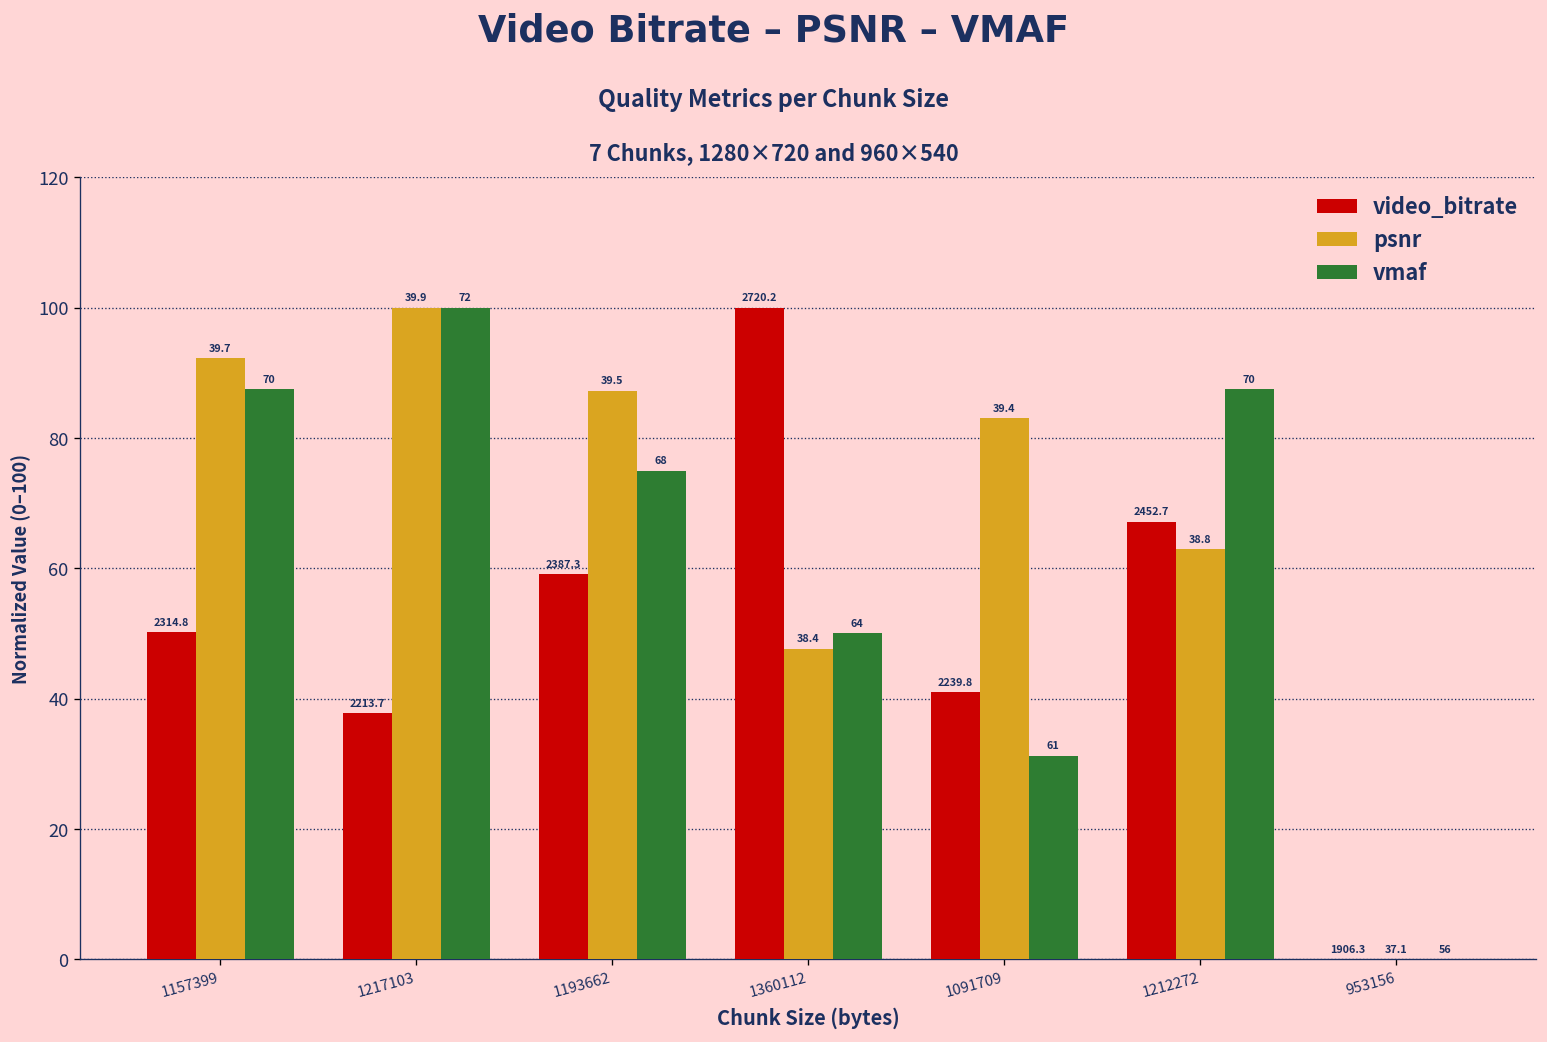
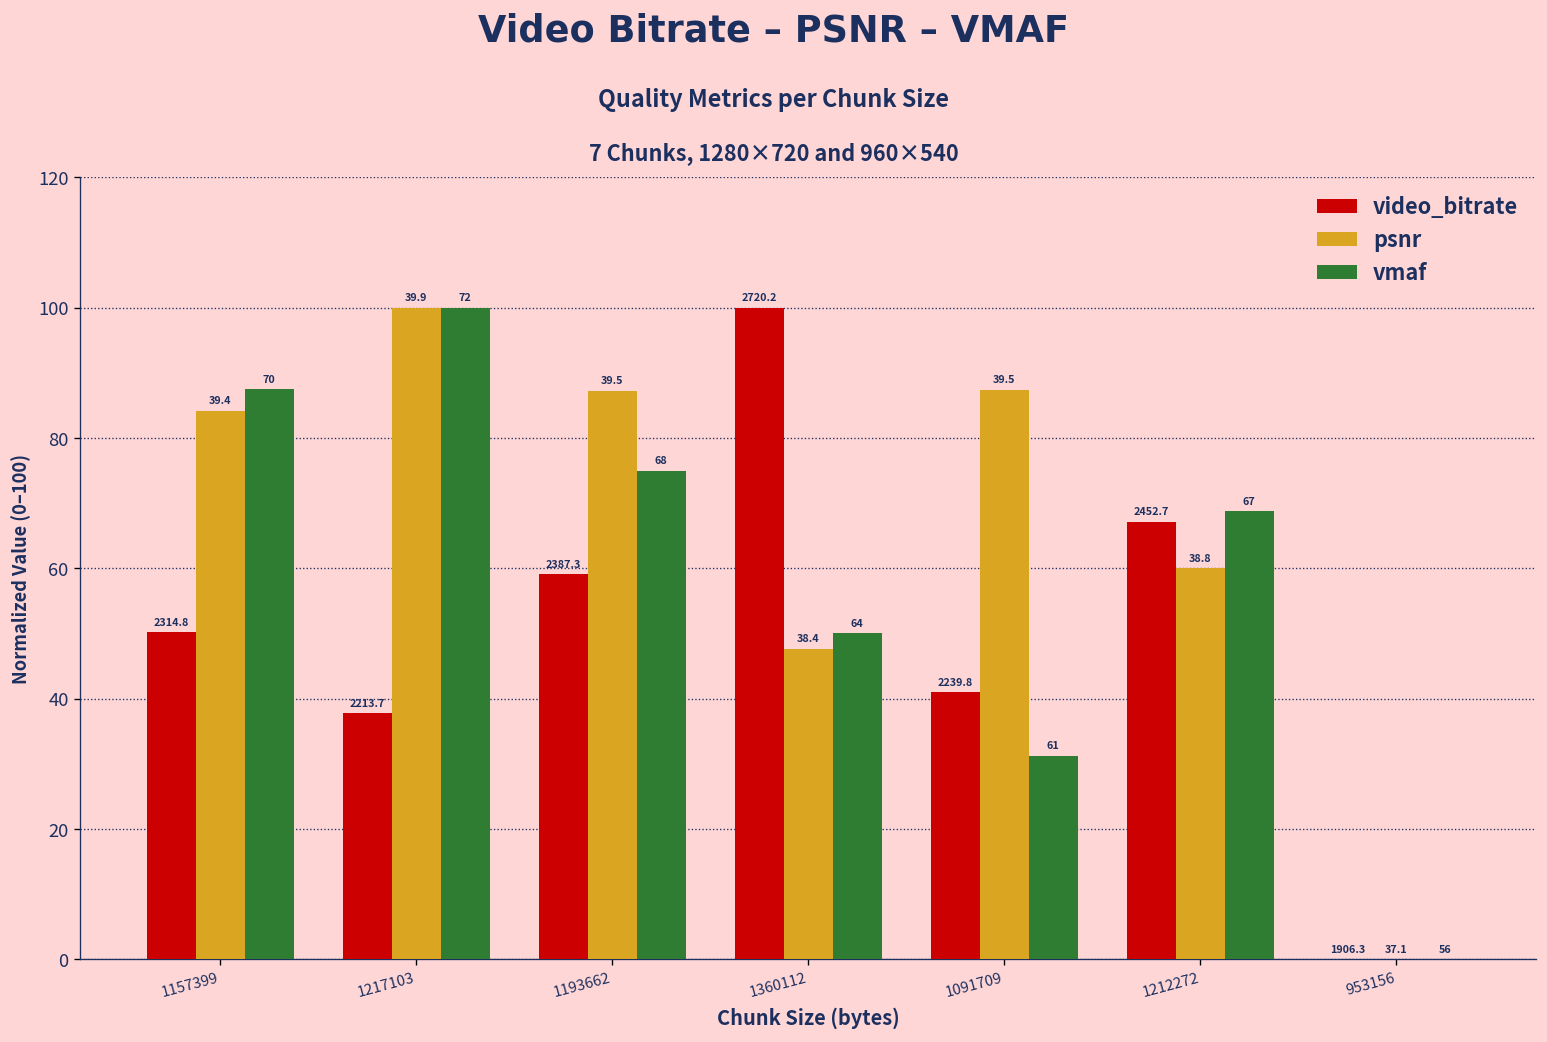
psnr, 1157399: 39.7 -> 39.4
psnr, 1091709: 39.4 -> 39.5
psnr, 1212272: 63 -> 60
vmaf, 1212272: 70 -> 67
